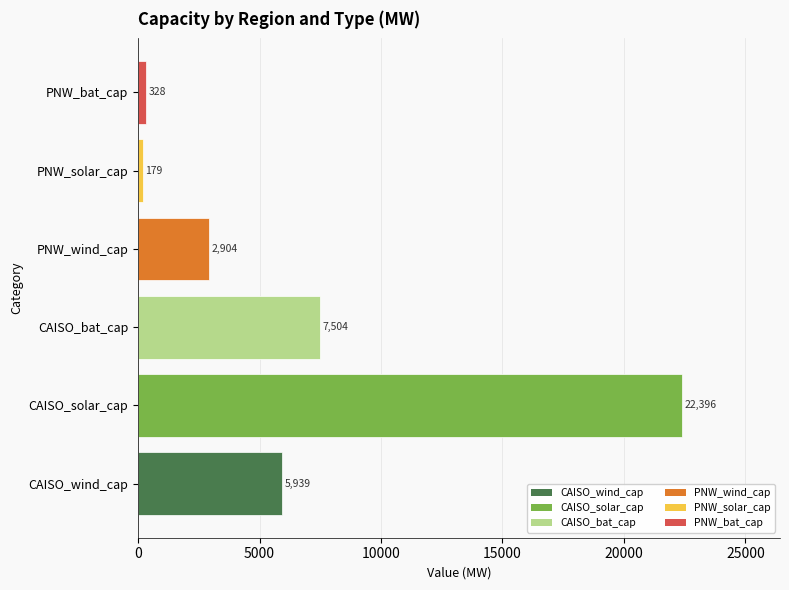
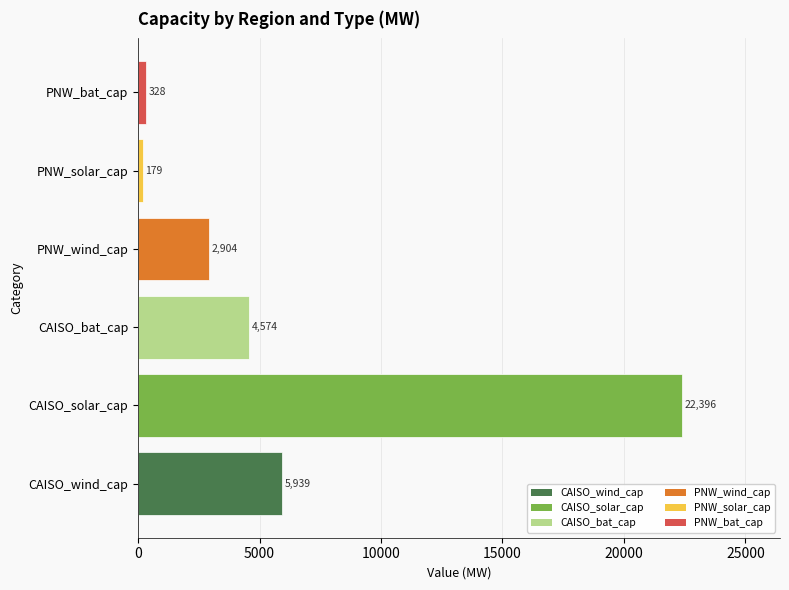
CAISO_bat_cap: 7,504 -> 4,574
